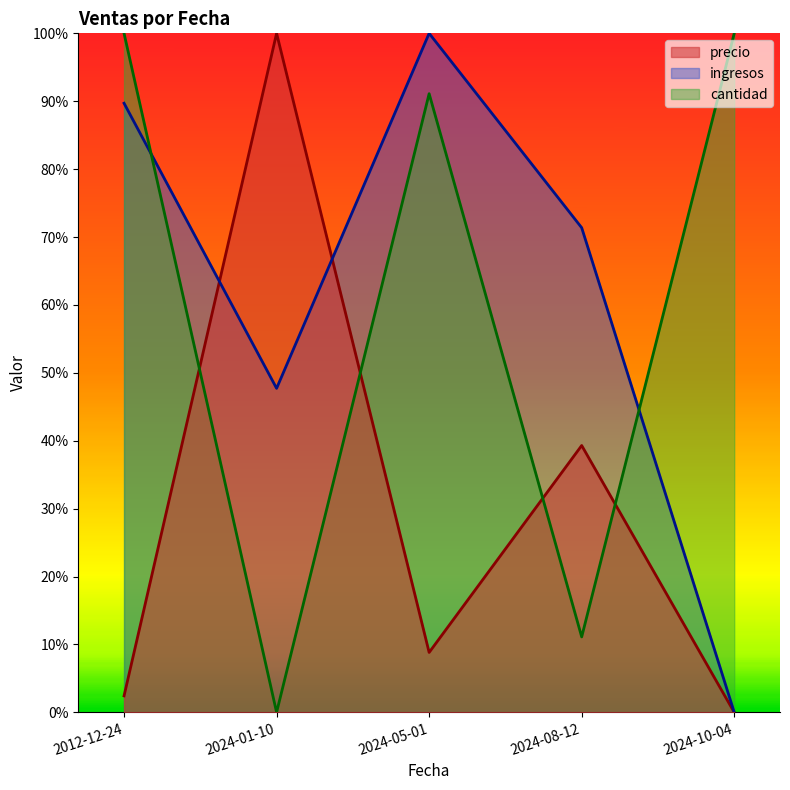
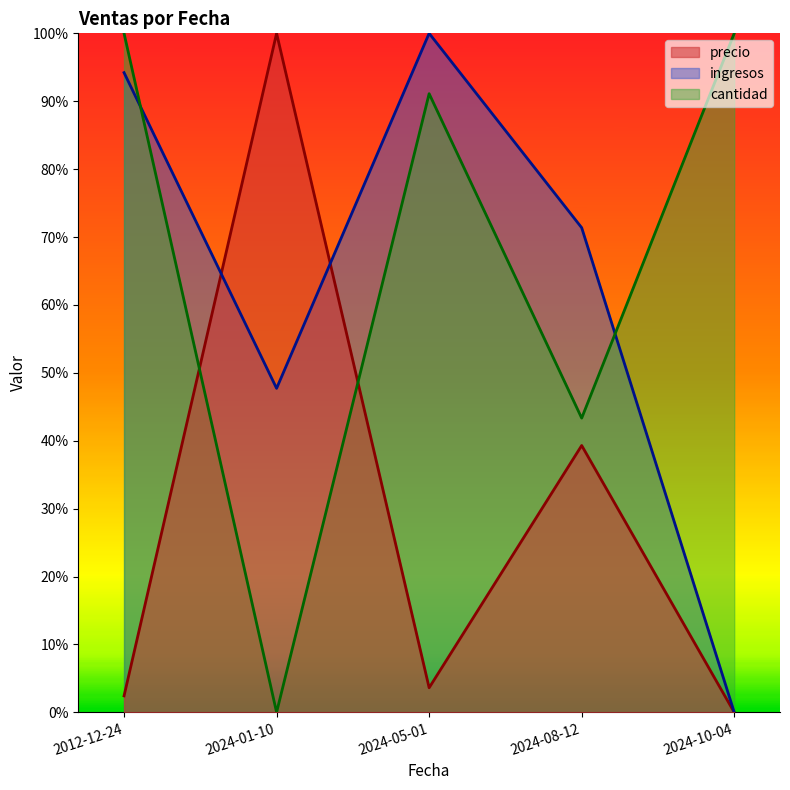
ingresos, 2012-12-24: 90% -> 94%
precio, 2024-05-01: 9% -> 4%
cantidad, 2024-08-12: 11% -> 43%
